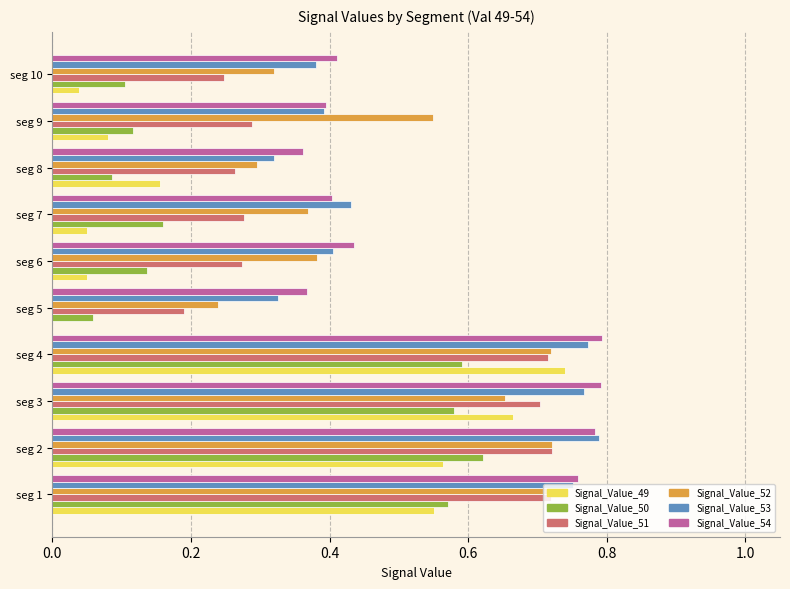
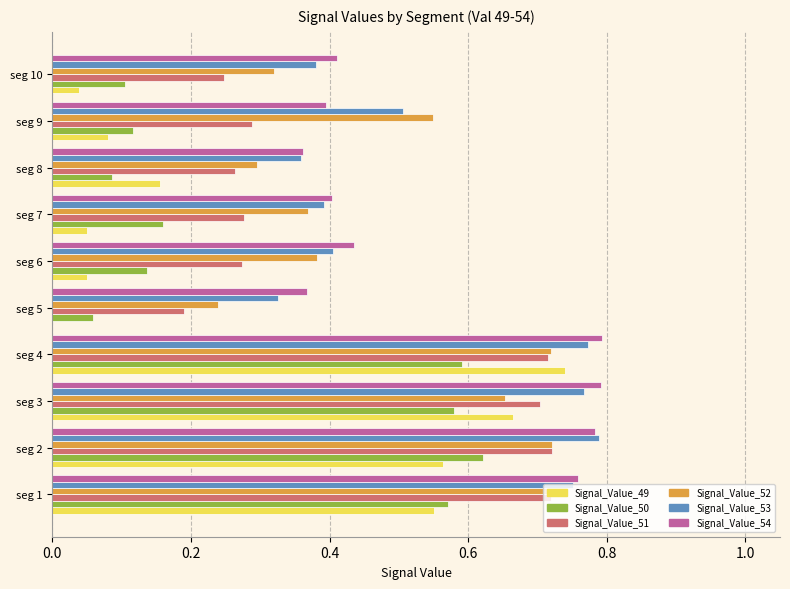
Signal_Value_53, seg 9: 0.39 -> 0.51
Signal_Value_53, seg 8: 0.32 -> 0.36
Signal_Value_53, seg 7: 0.43 -> 0.39
